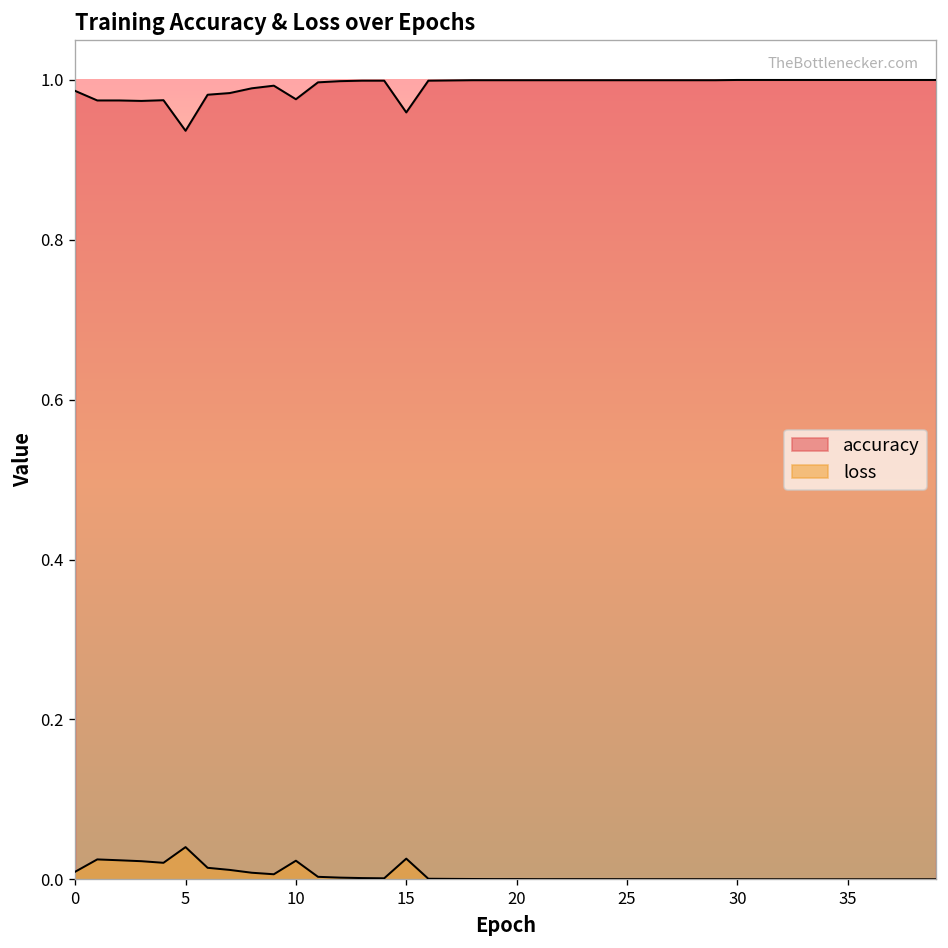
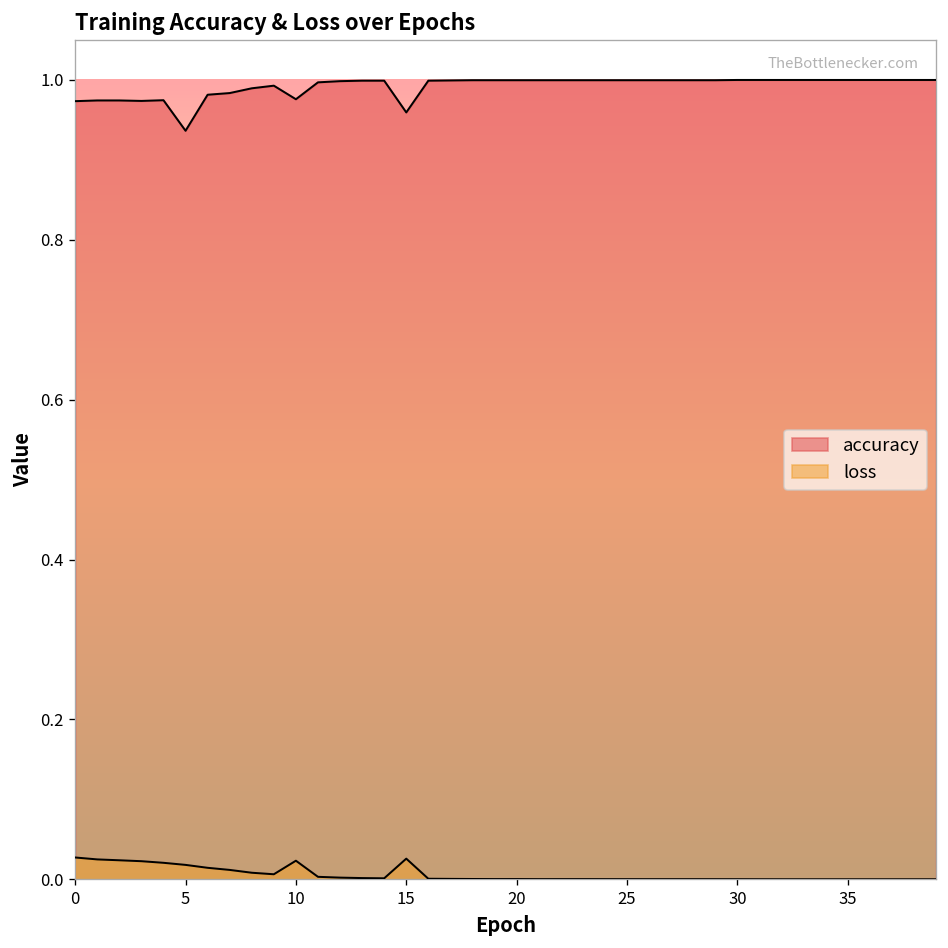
accuracy, 0: 0.99 -> 0.97
loss, 0: 0.01 -> 0.03
loss, 5: 0.04 -> 0.02
